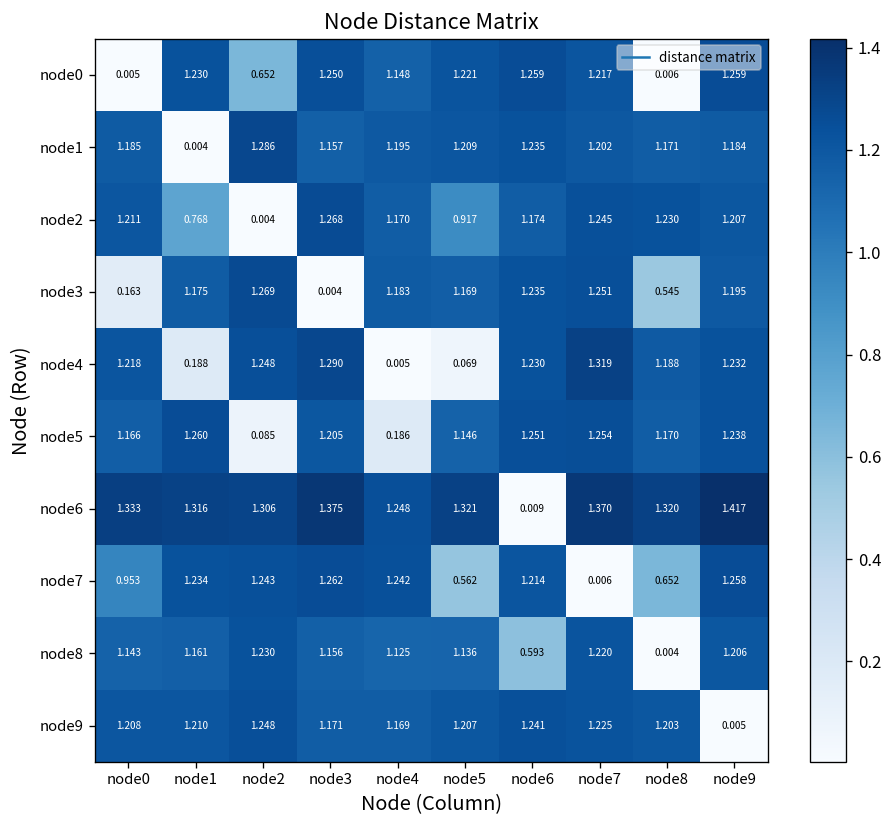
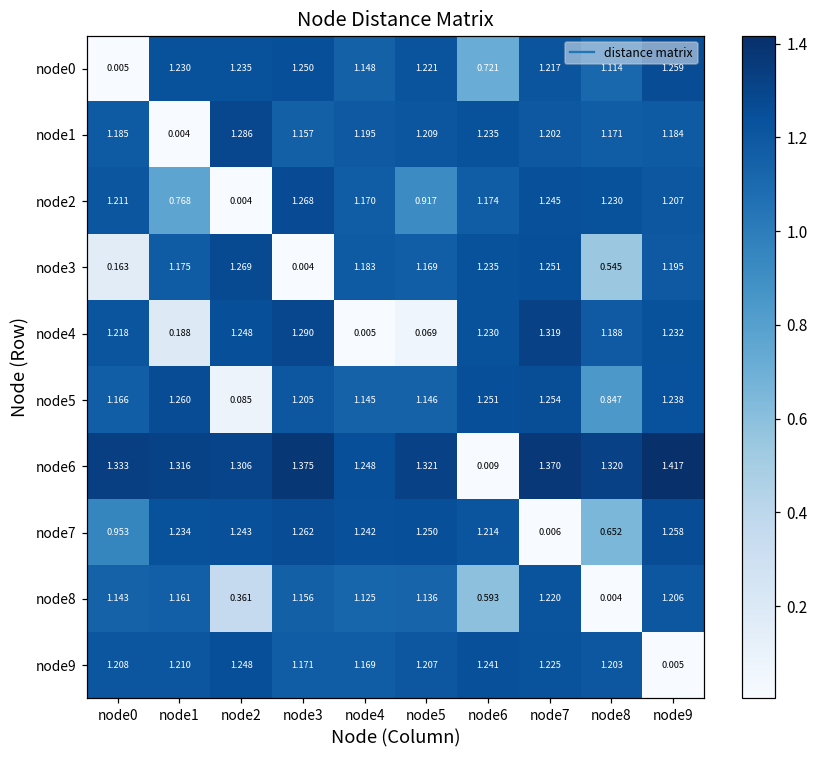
node0, node2: 0.652 -> 1.235
node0, node6: 1.259 -> 0.721
node0, node8: 0.006 -> 1.114
node5, node4: 0.186 -> 1.145
node5, node8: 1.170 -> 0.847
node7, node5: 0.562 -> 1.250
node8, node2: 1.230 -> 0.361
